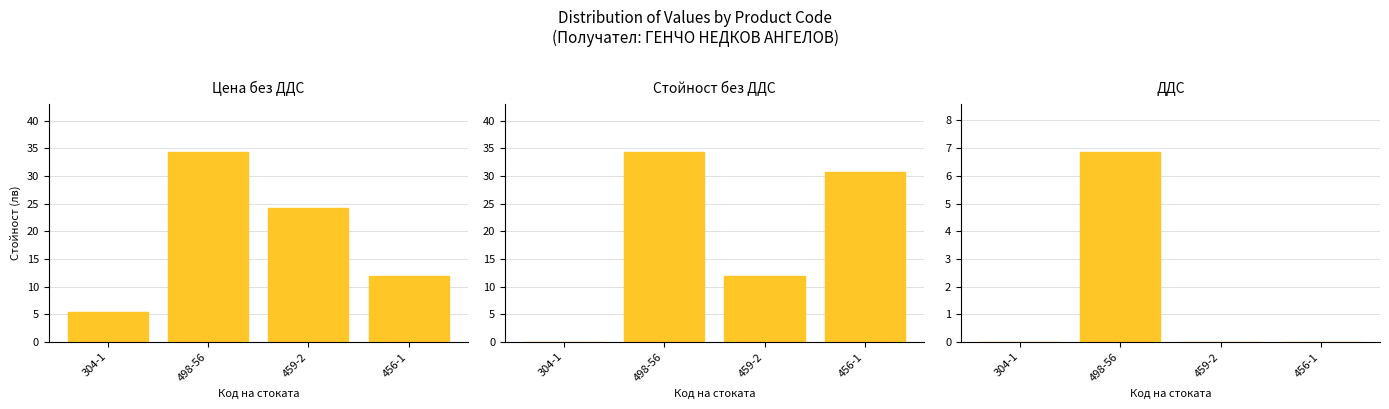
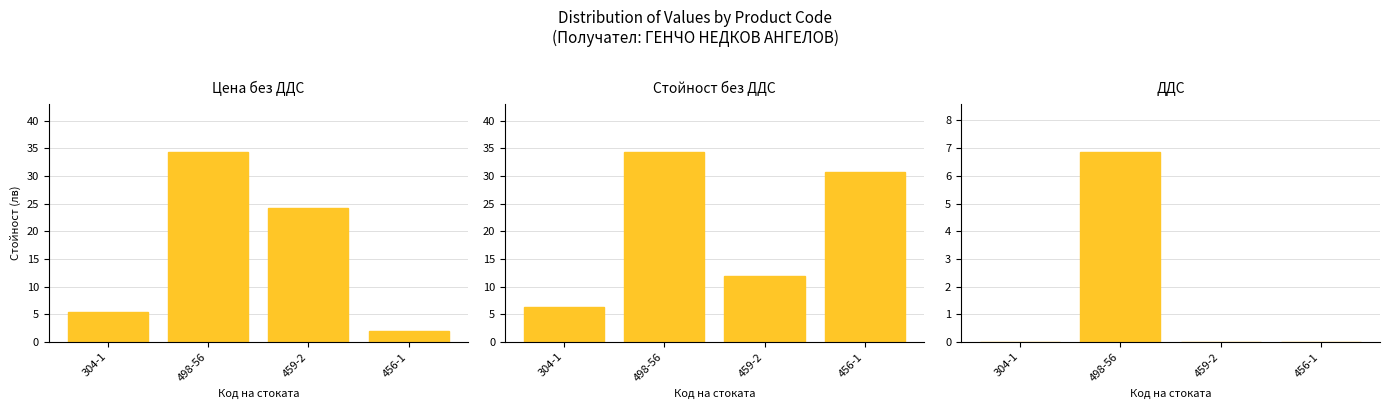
Цена без ДДС, 456-1: 12 -> 2
Стойност без ДДС, 304-1: 0 -> 6
